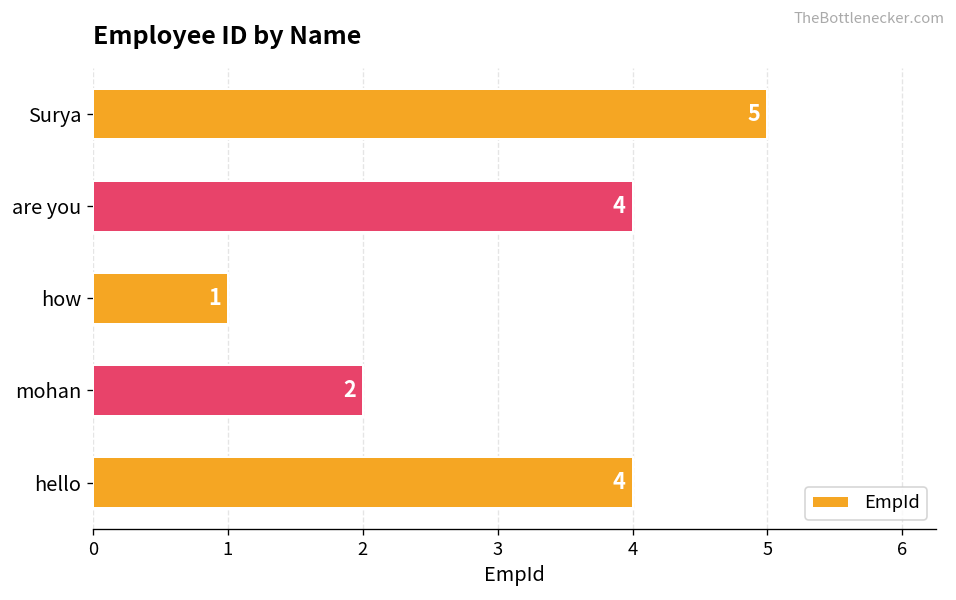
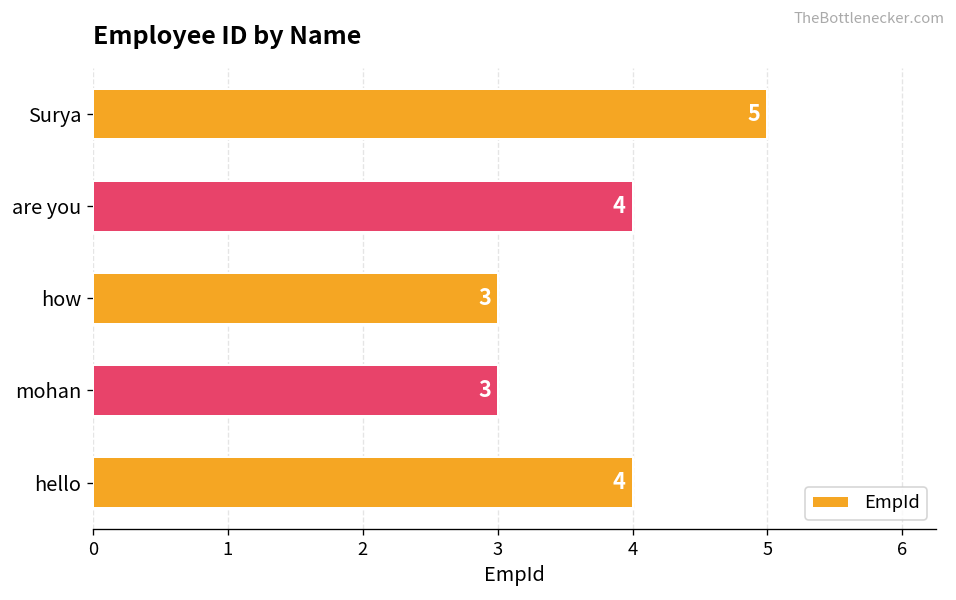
how: 1 -> 3
mohan: 2 -> 3
